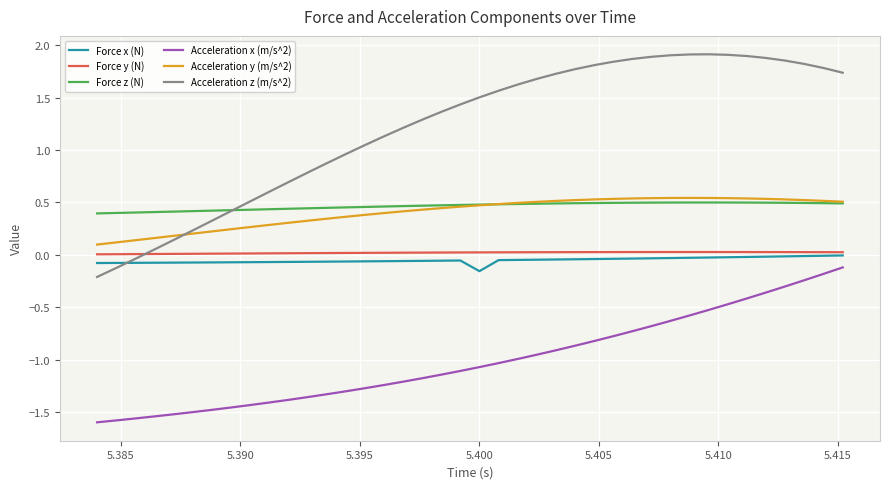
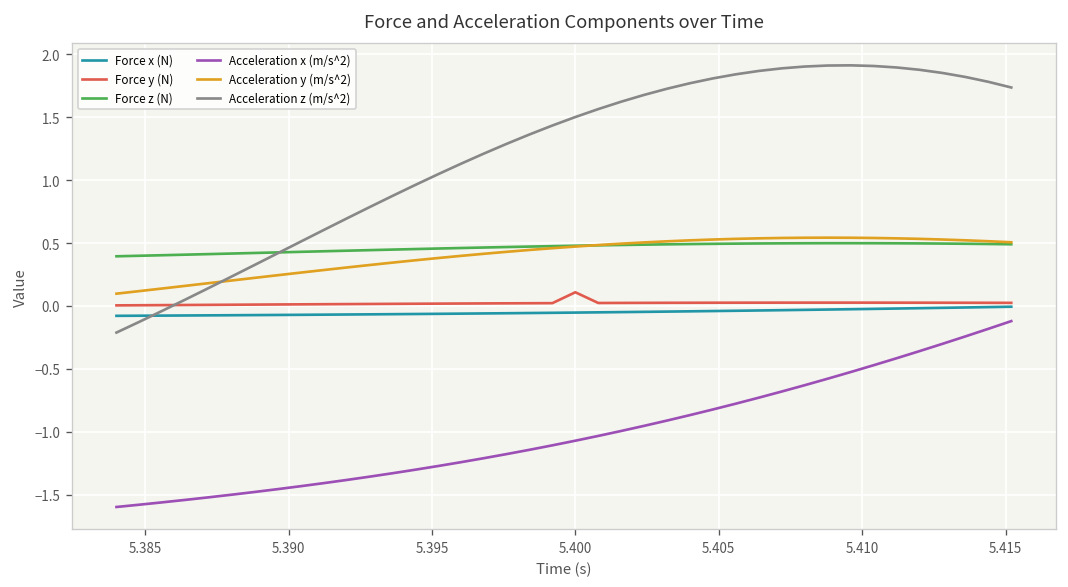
Force x (N), 5.400: -0.16 -> -0.05
Force y (N), 5.400: 0.02 -> 0.11
